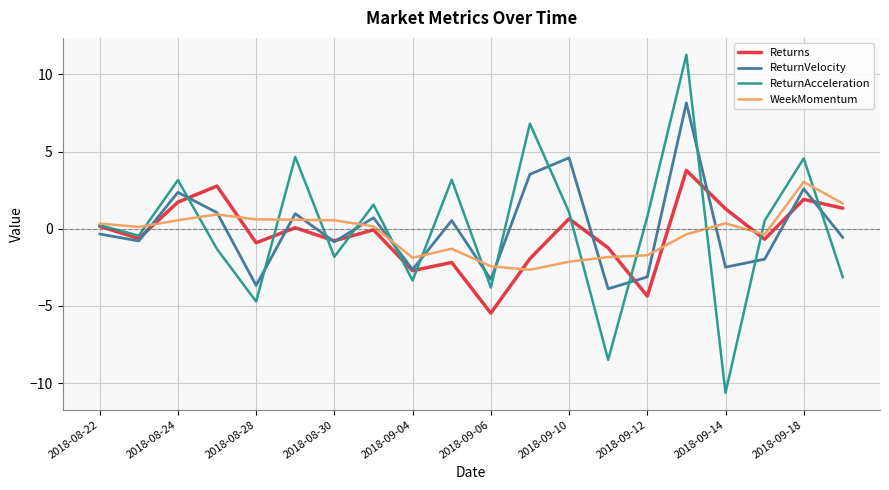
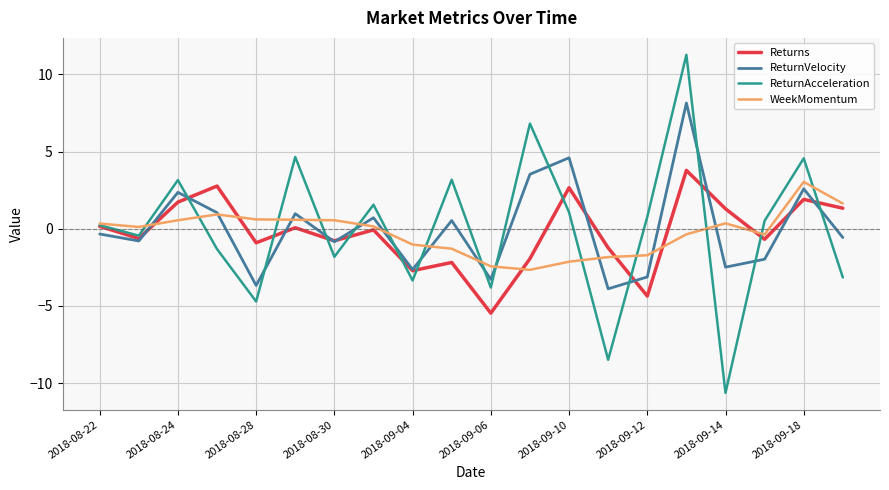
WeekMomentum, 2018-09-04: -1.9 -> -1.0
Returns, 2018-09-10: 0.6 -> 2.7
